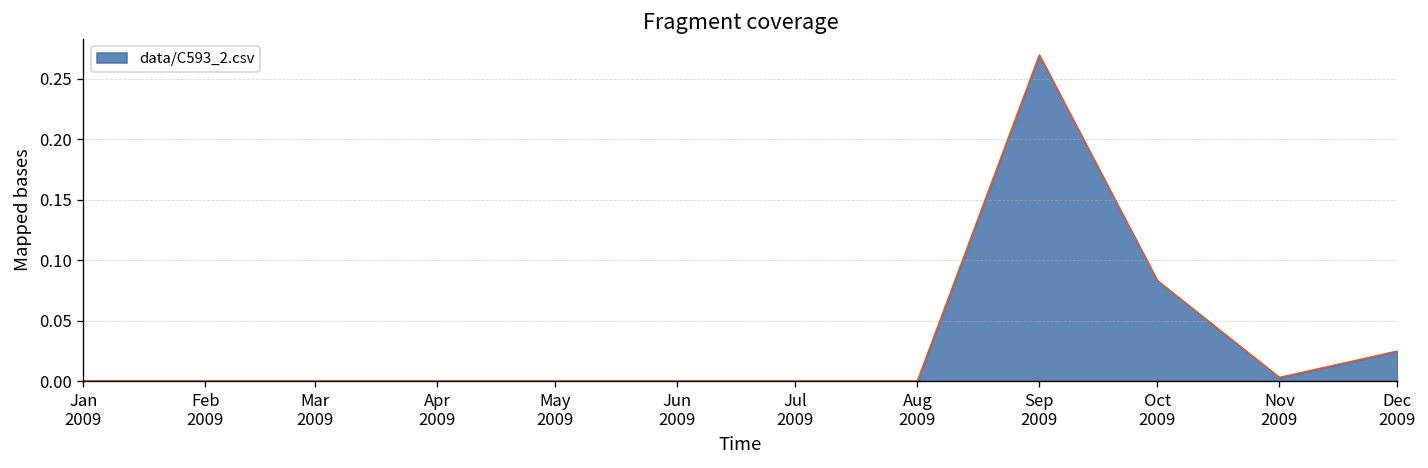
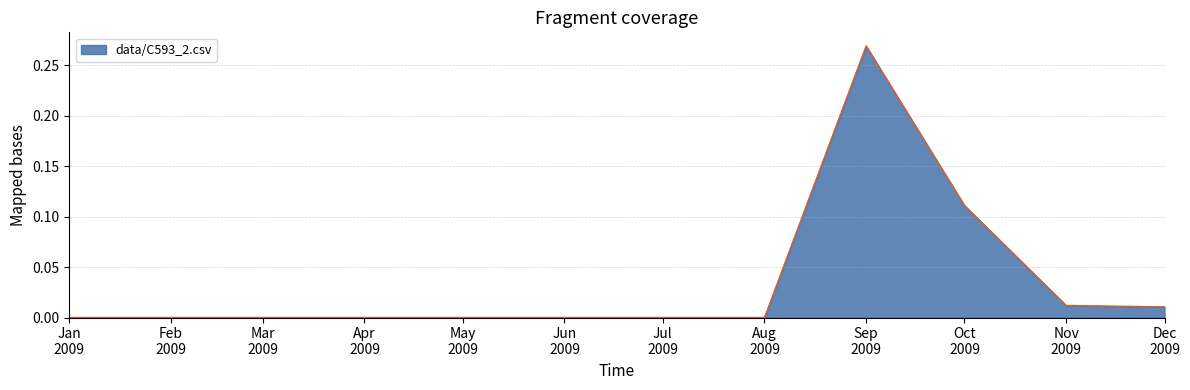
Oct 2009: 0.083 -> 0.111
Nov 2009: 0.003 -> 0.012
Dec 2009: 0.025 -> 0.011
